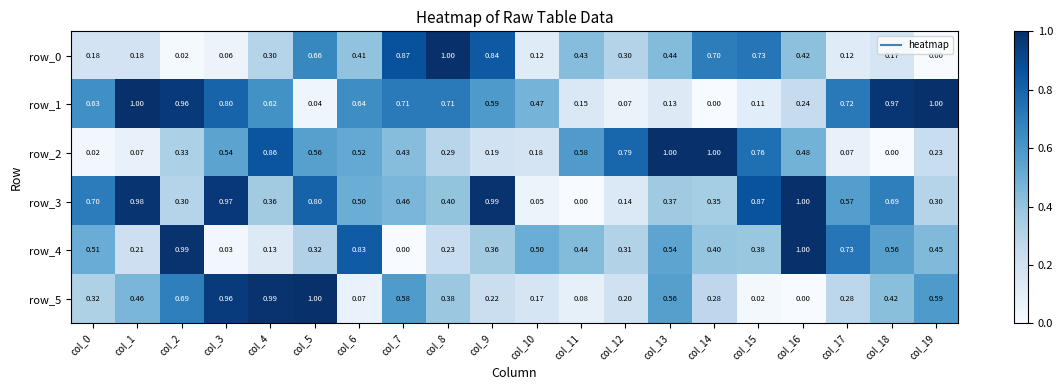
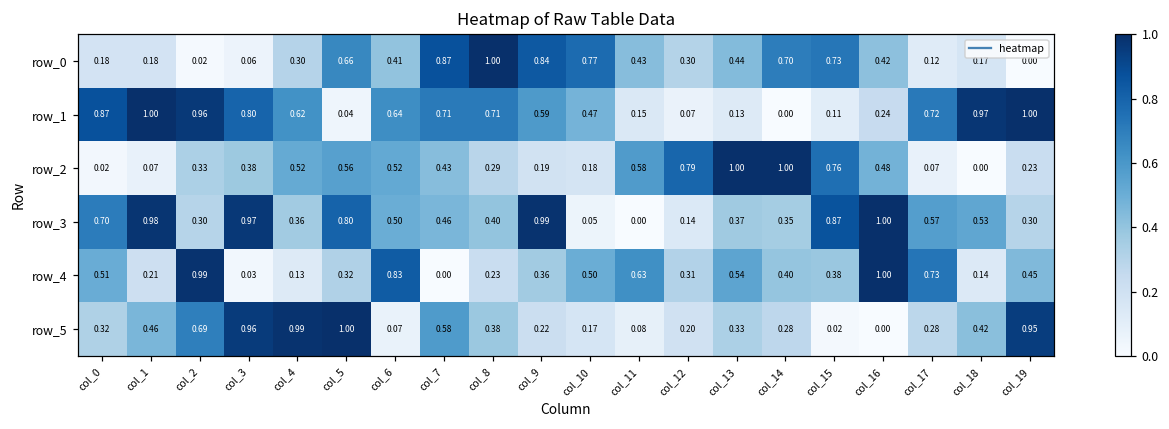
row_0, col_10: 0.12 -> 0.77
row_1, col_0: 0.63 -> 0.87
row_2, col_3: 0.54 -> 0.38
row_2, col_4: 0.86 -> 0.52
row_3, col_18: 0.69 -> 0.53
row_4, col_11: 0.44 -> 0.63
row_4, col_18: 0.56 -> 0.14
row_5, col_13: 0.56 -> 0.33
row_5, col_19: 0.59 -> 0.95
